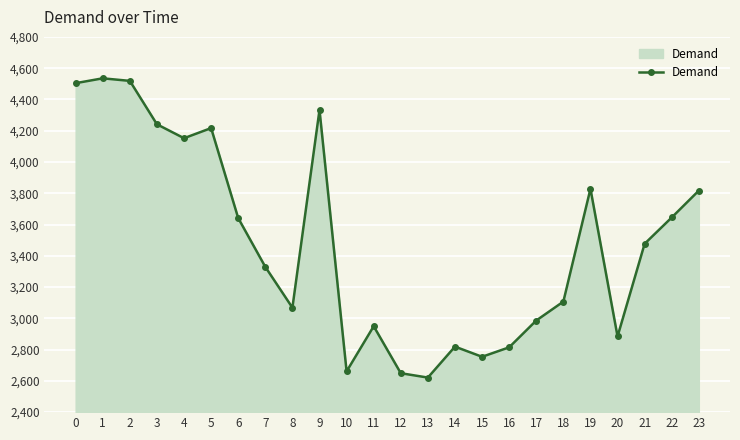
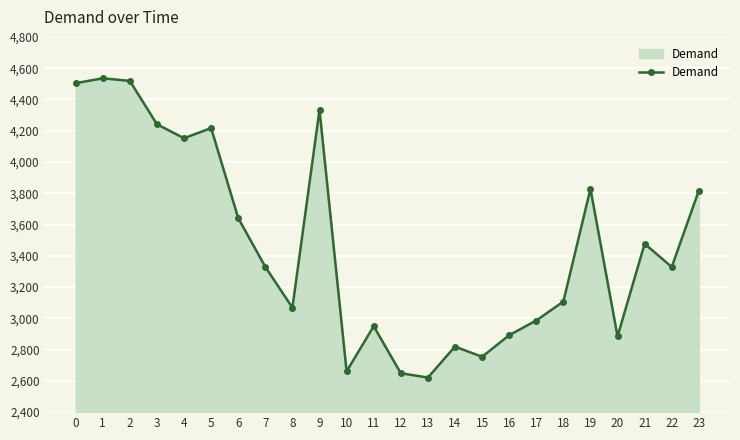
16: 2,810 -> 2,890
22: 3,650 -> 3,330
